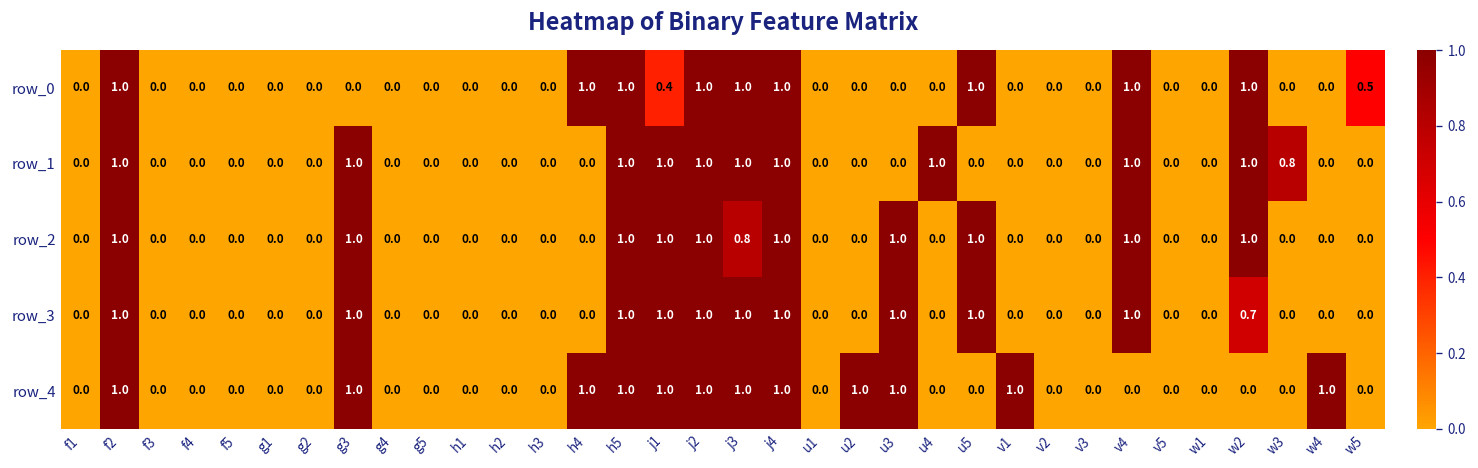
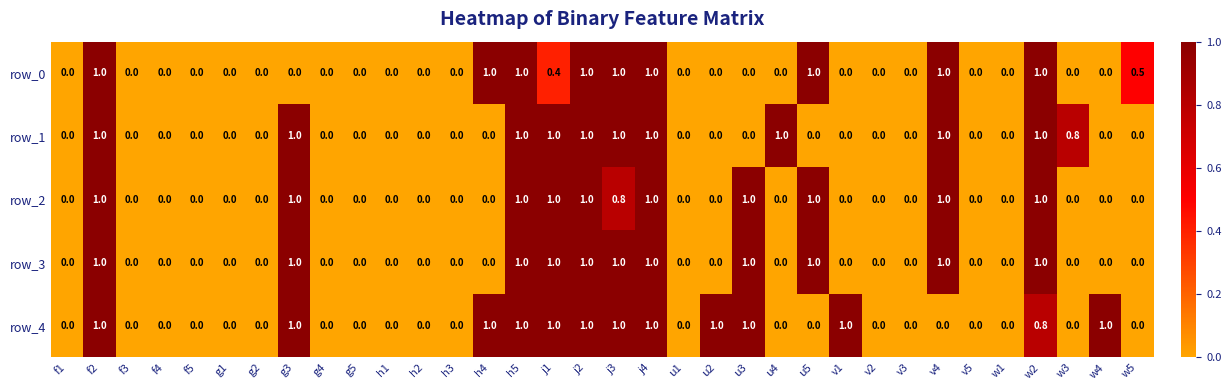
row_3, w2: 0.7 -> 1.0
row_4, w2: 0.0 -> 0.8
